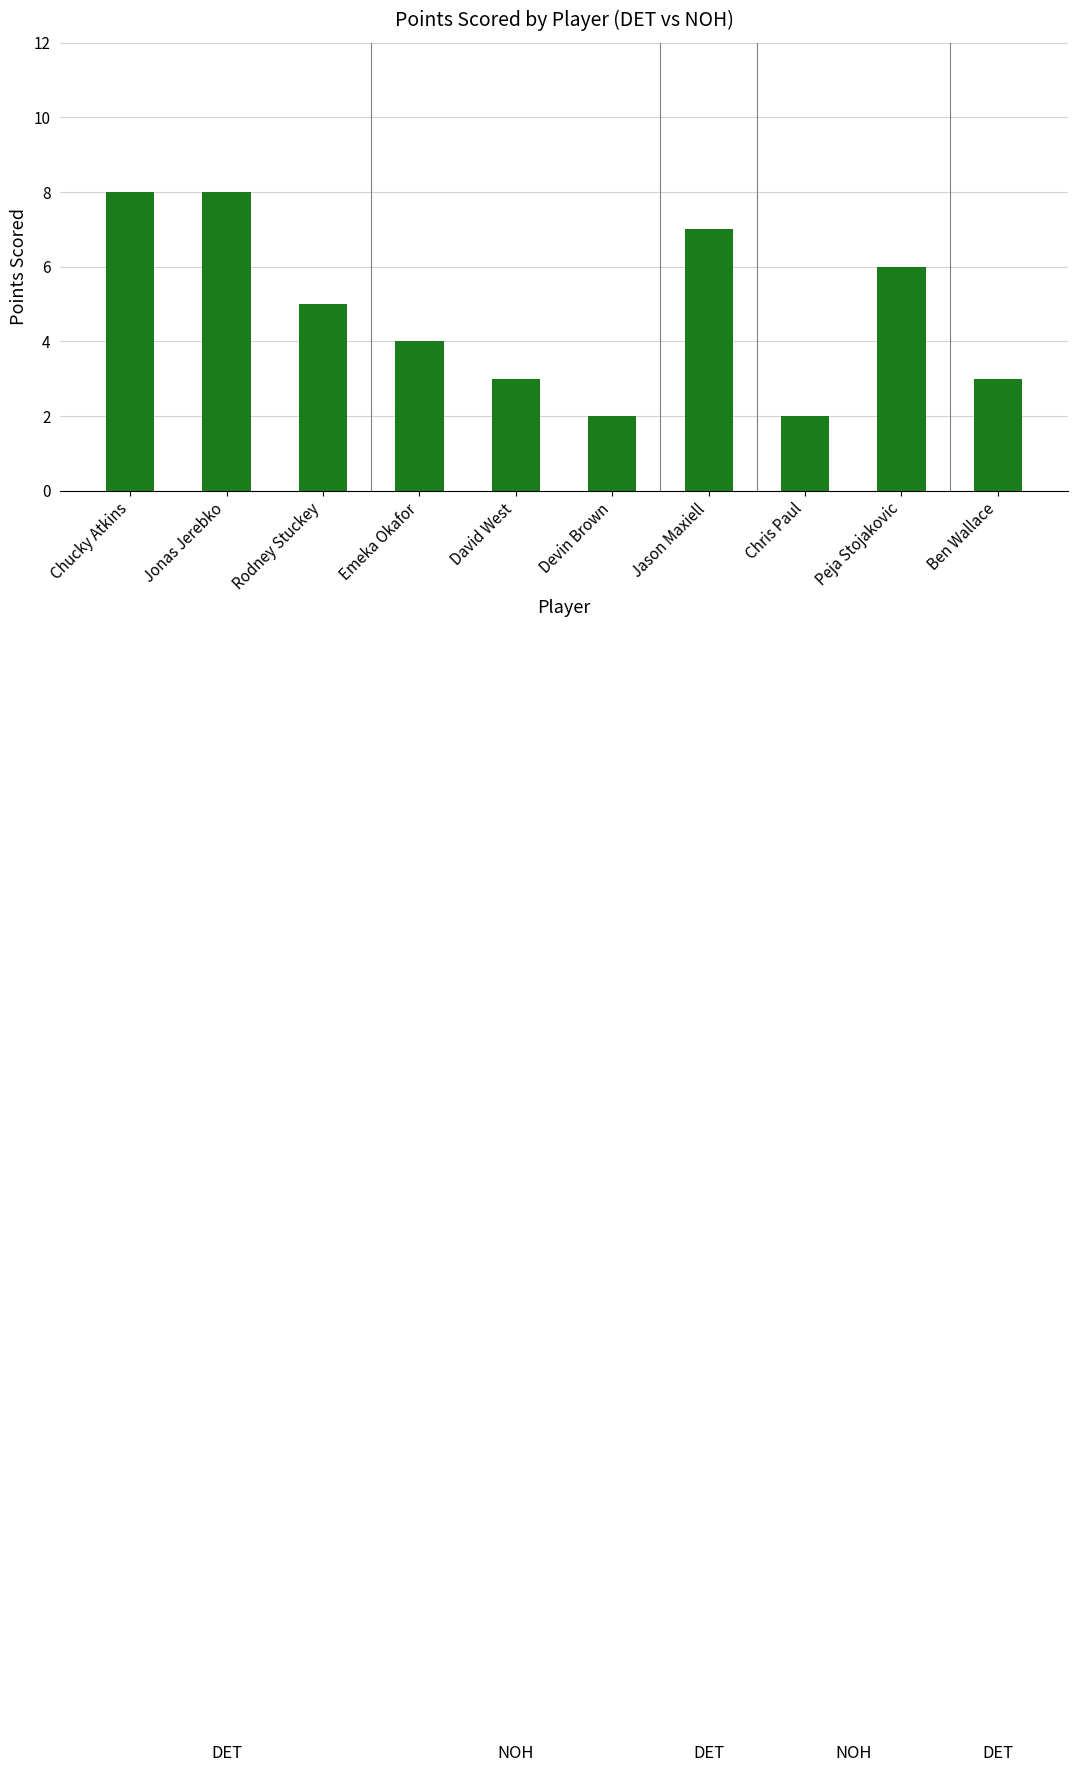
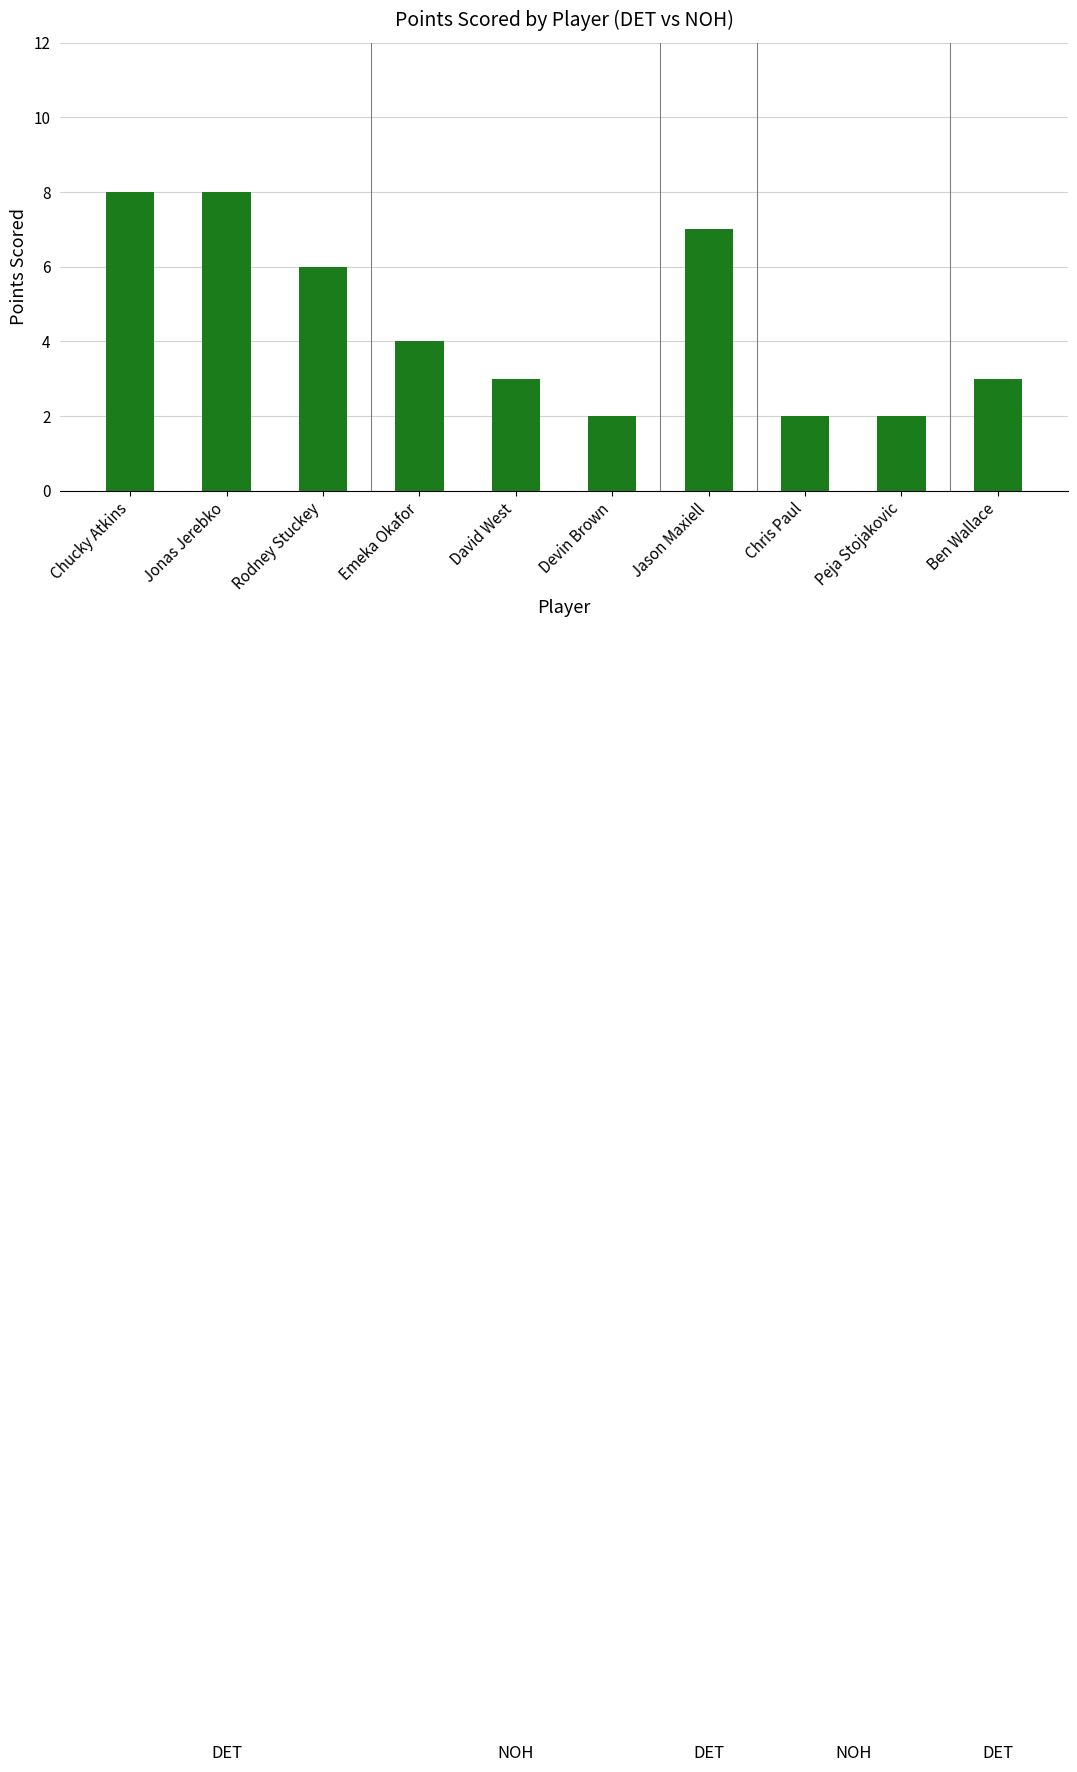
Rodney Stuckey: 5 -> 6
Peja Stojakovic: 6 -> 2
